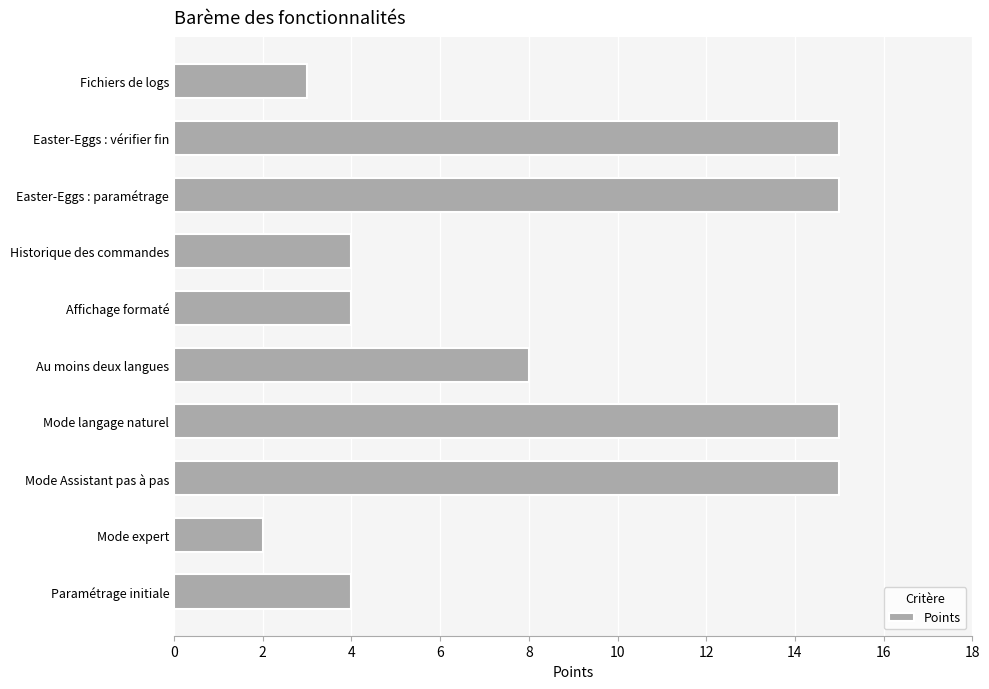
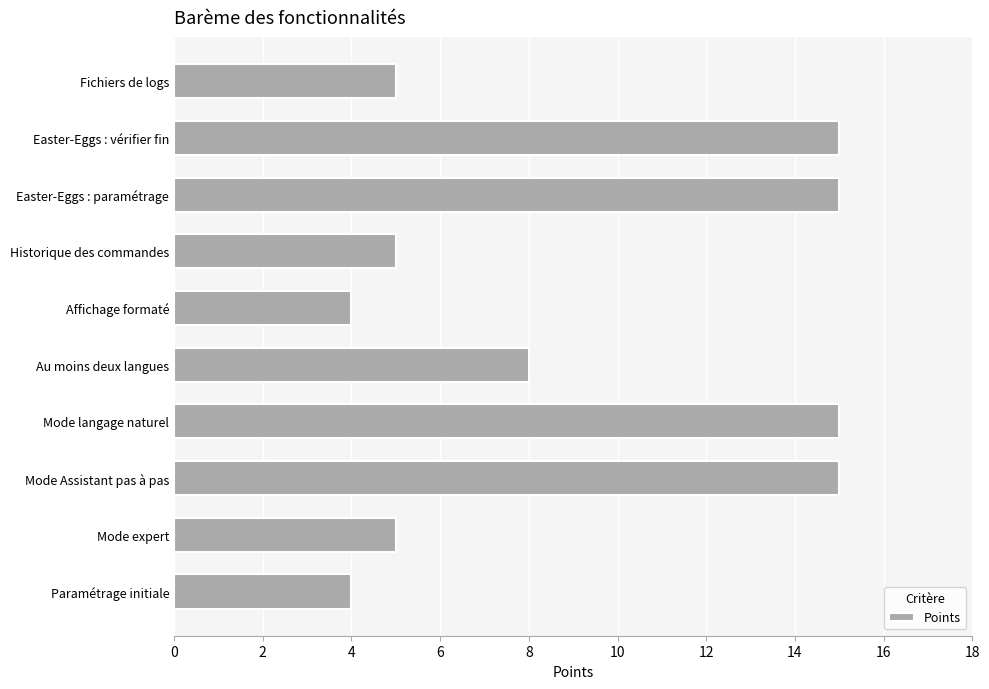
Fichiers de logs: 3 -> 5
Historique des commandes: 4 -> 5
Mode expert: 2 -> 5
